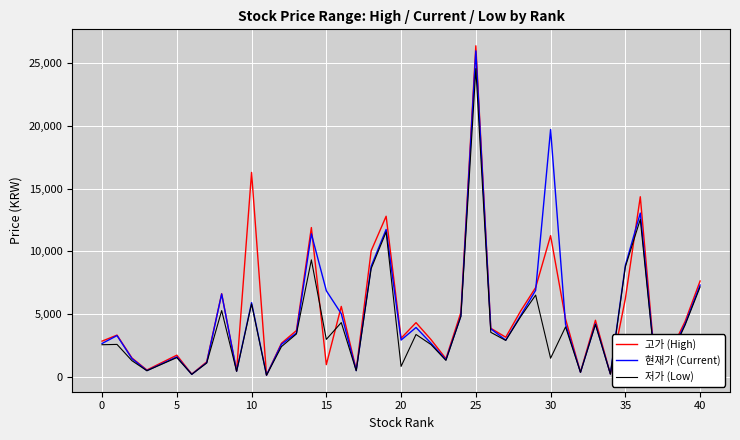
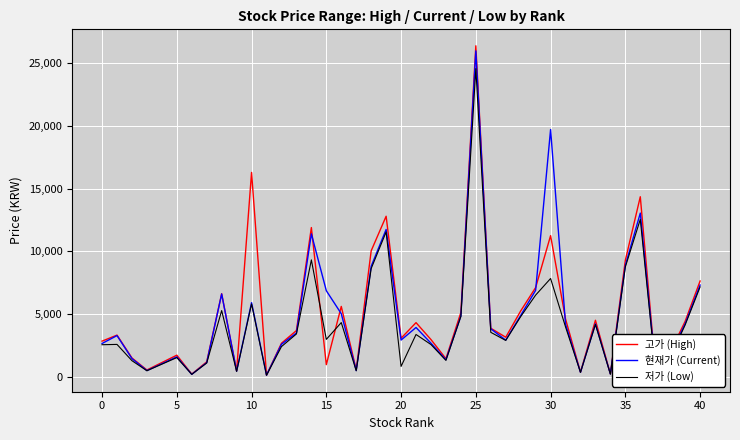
저가 (Low), 30: 1,500 -> 7,900
고가 (High), 35: 6,200 -> 9,300
